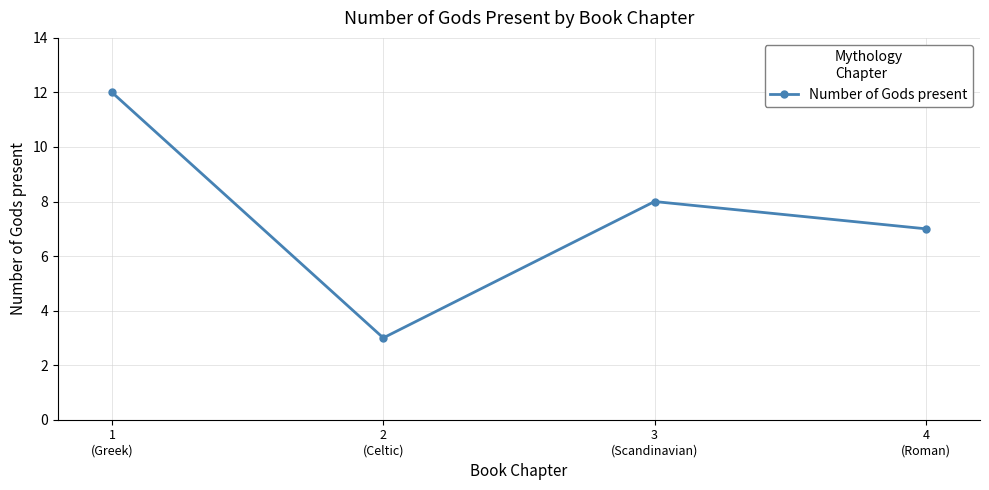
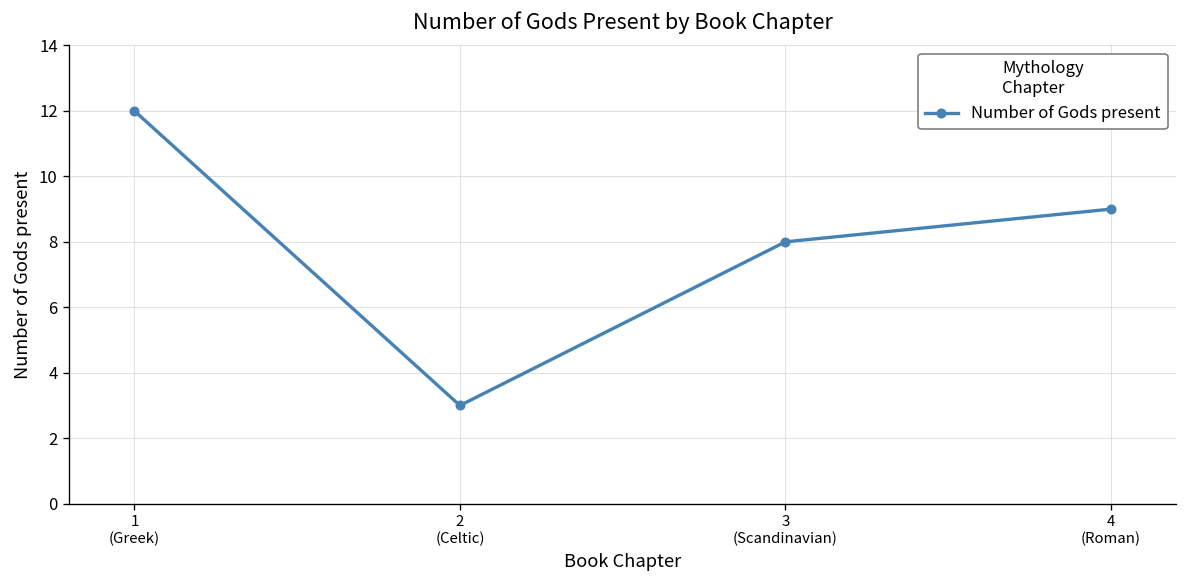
4 (Roman): 7 -> 9
